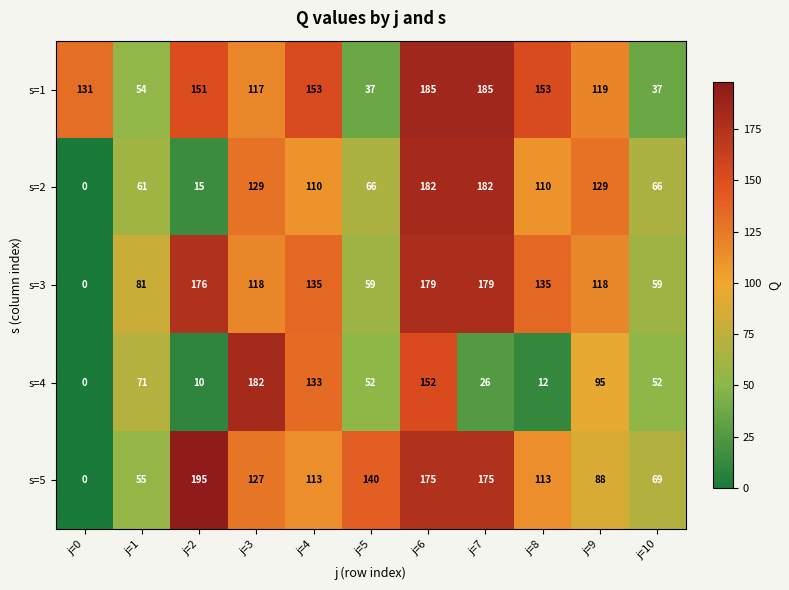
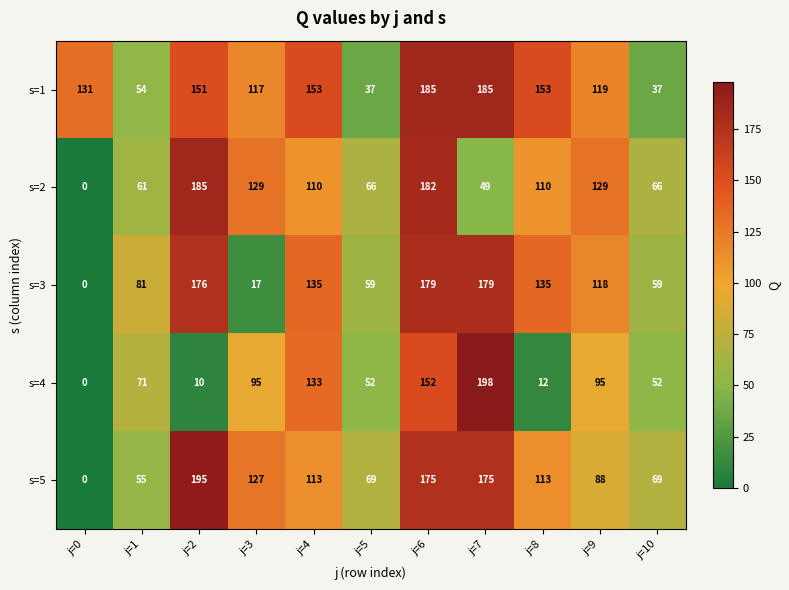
s=2, j=2: 15 -> 185
s=2, j=7: 182 -> 49
s=3, j=3: 118 -> 17
s=4, j=3: 182 -> 95
s=4, j=7: 26 -> 198
s=5, j=5: 140 -> 69
